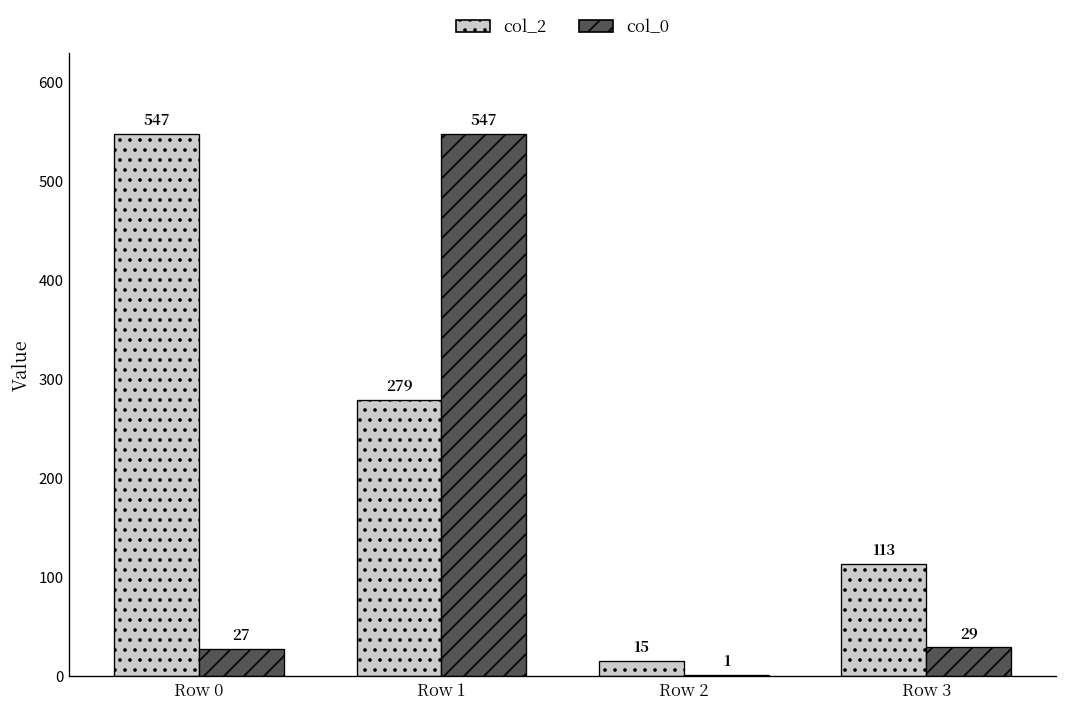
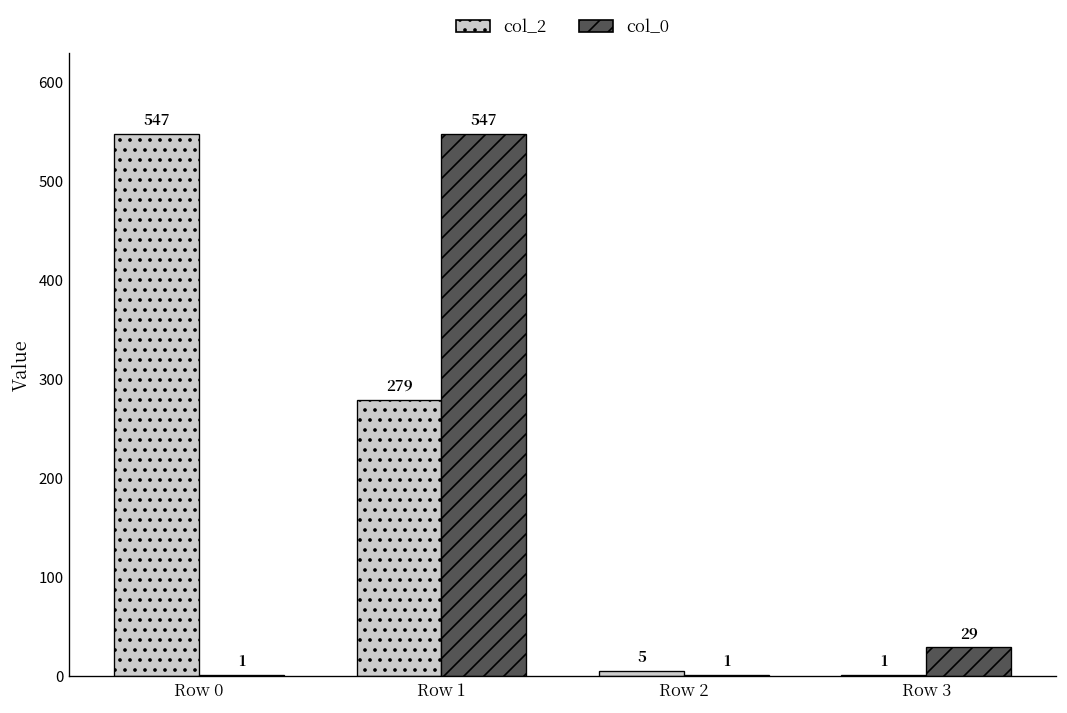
col_0, Row 0: 27 -> 1
col_2, Row 2: 15 -> 5
col_2, Row 3: 113 -> 1
